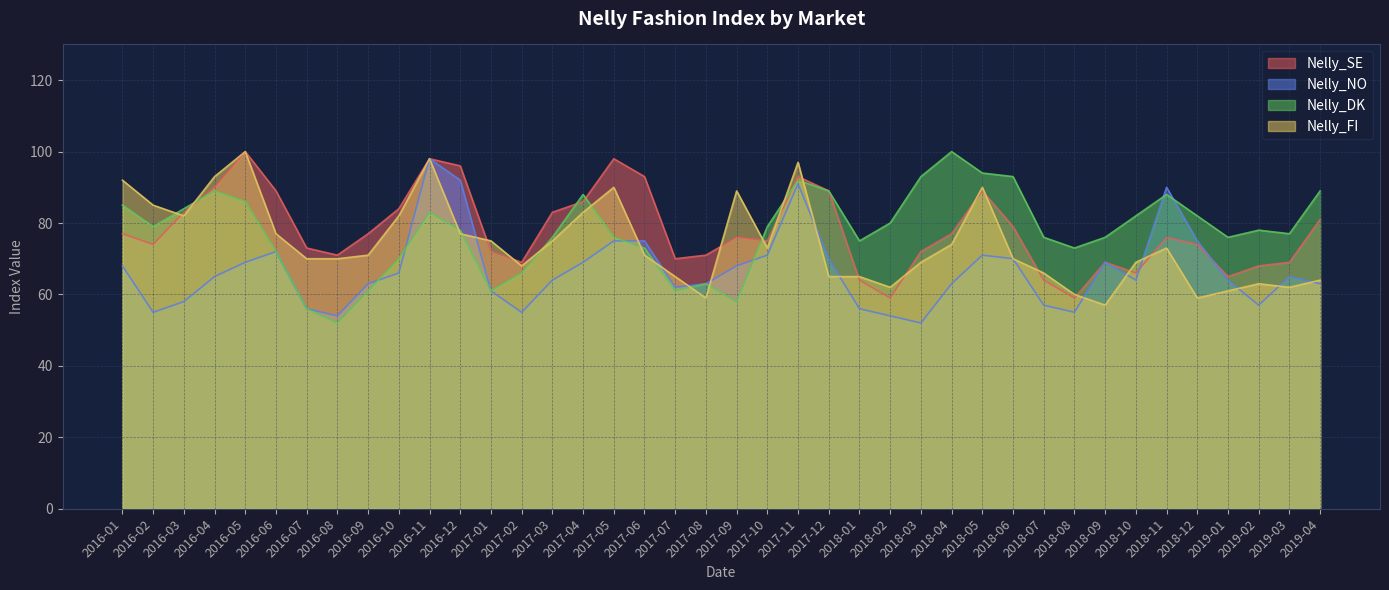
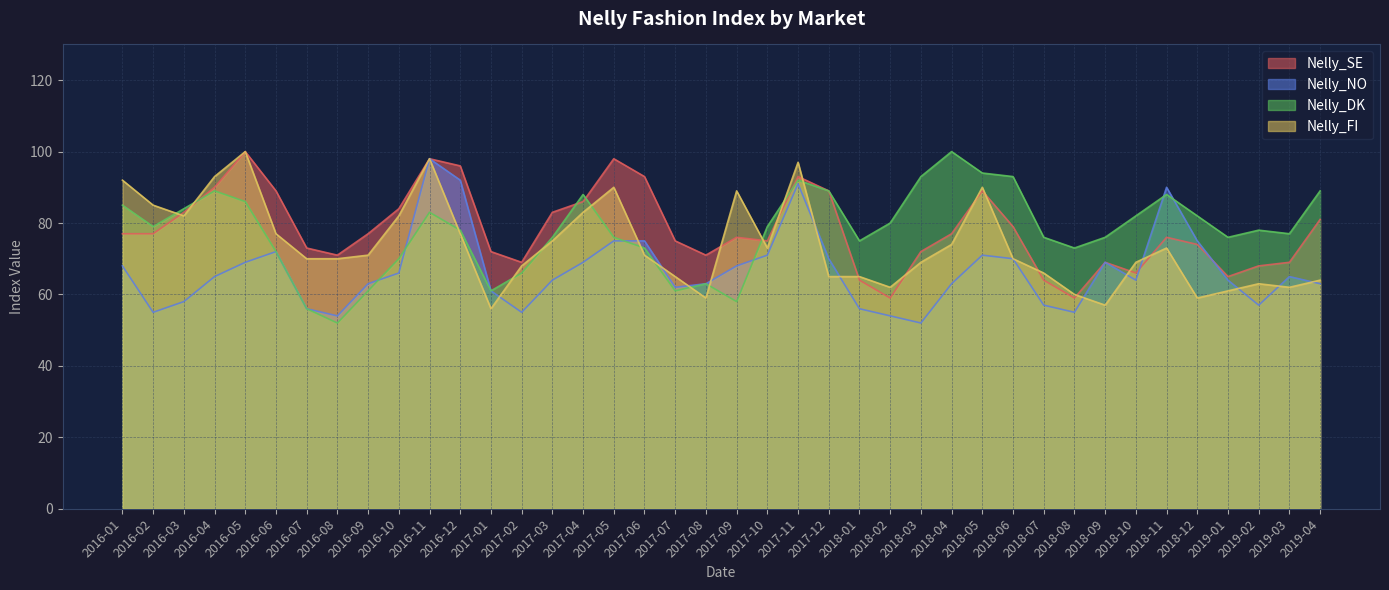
Nelly_SE, 2016-02: 74 -> 77
Nelly_FI, 2017-01: 75 -> 56
Nelly_SE, 2017-07: 70 -> 75
